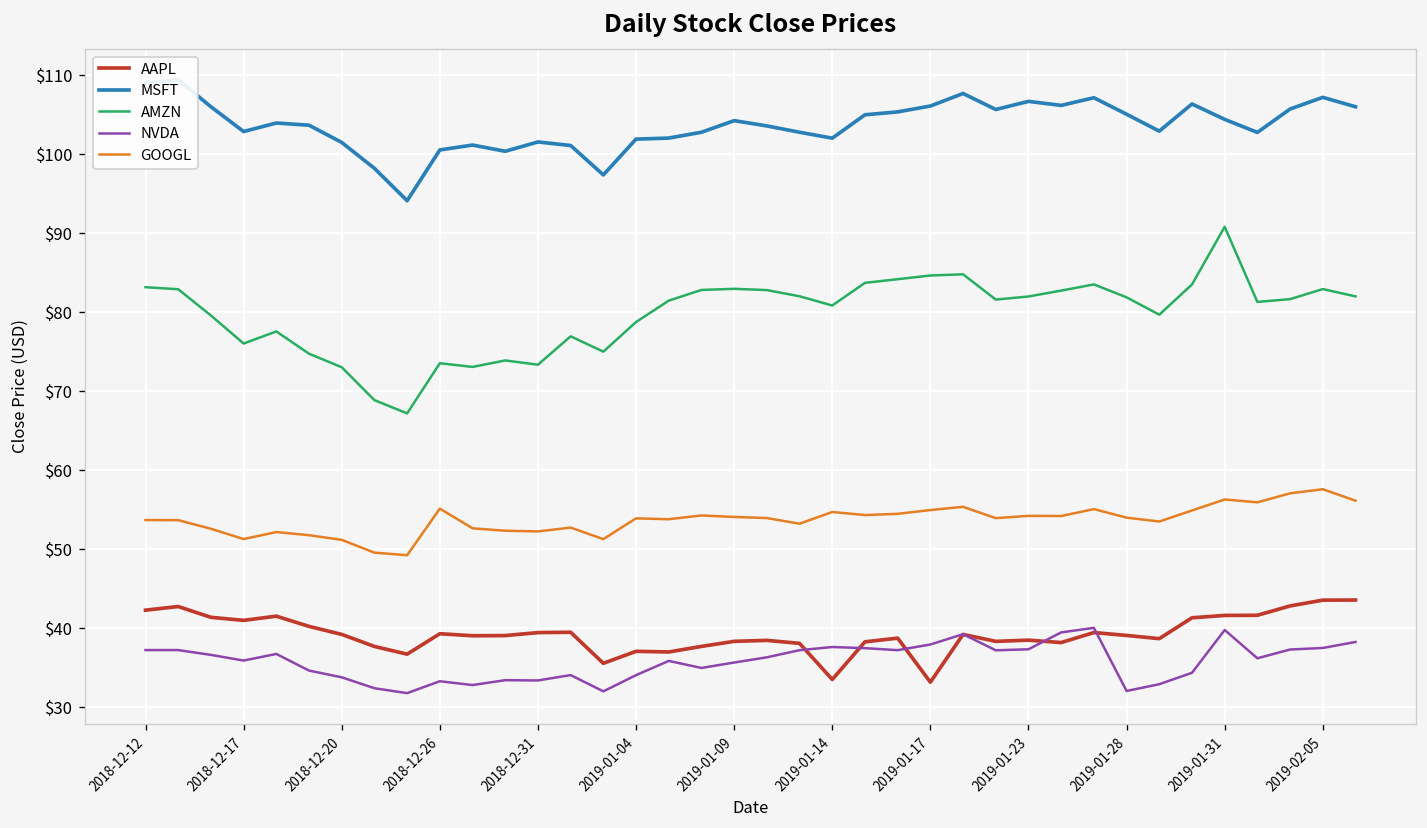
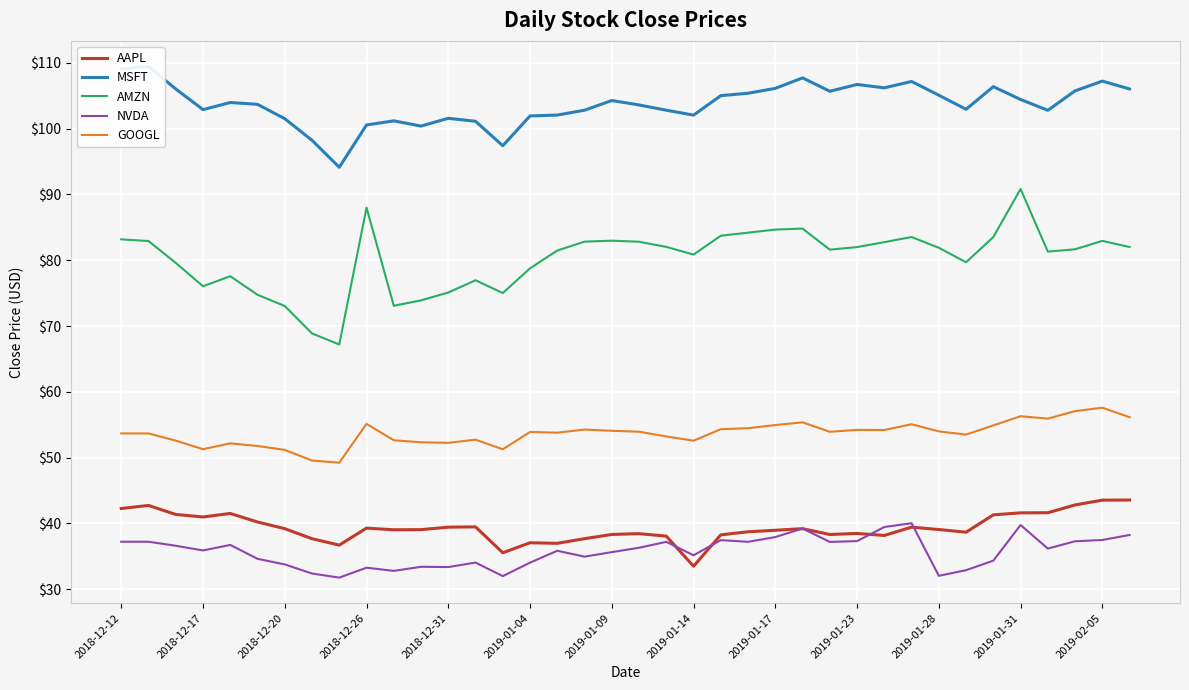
AMZN, 2018-12-26: $74 -> $88
AMZN, 2018-12-31: $73 -> $75
NVDA, 2019-01-14: $38 -> $35
GOOGL, 2019-01-14: $55 -> $53
AAPL, 2019-01-17: $33 -> $39
